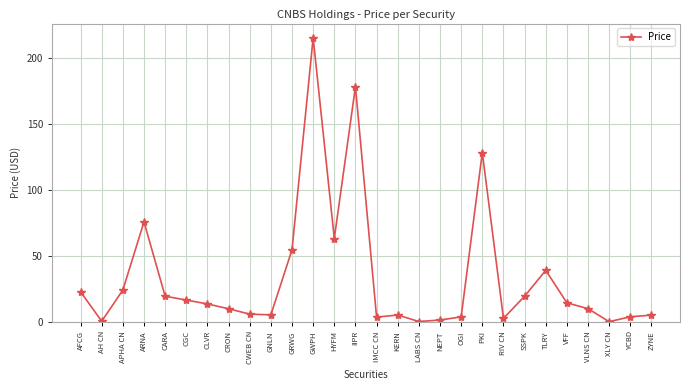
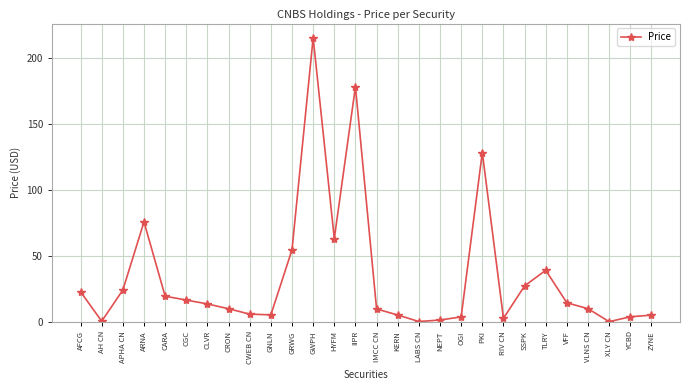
IMCC CN: 4 -> 10
SSPK: 20 -> 27
